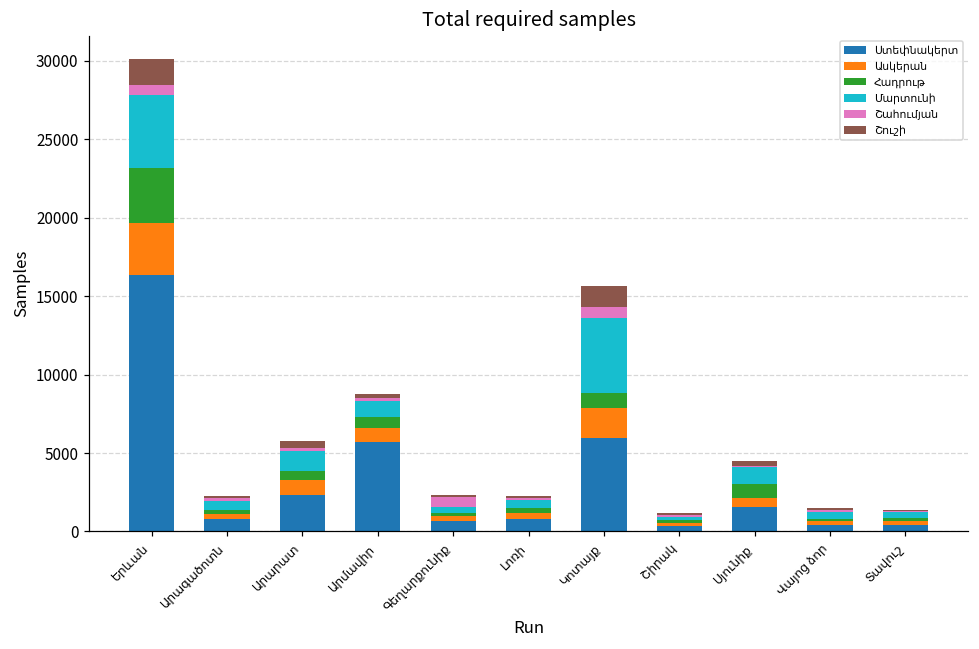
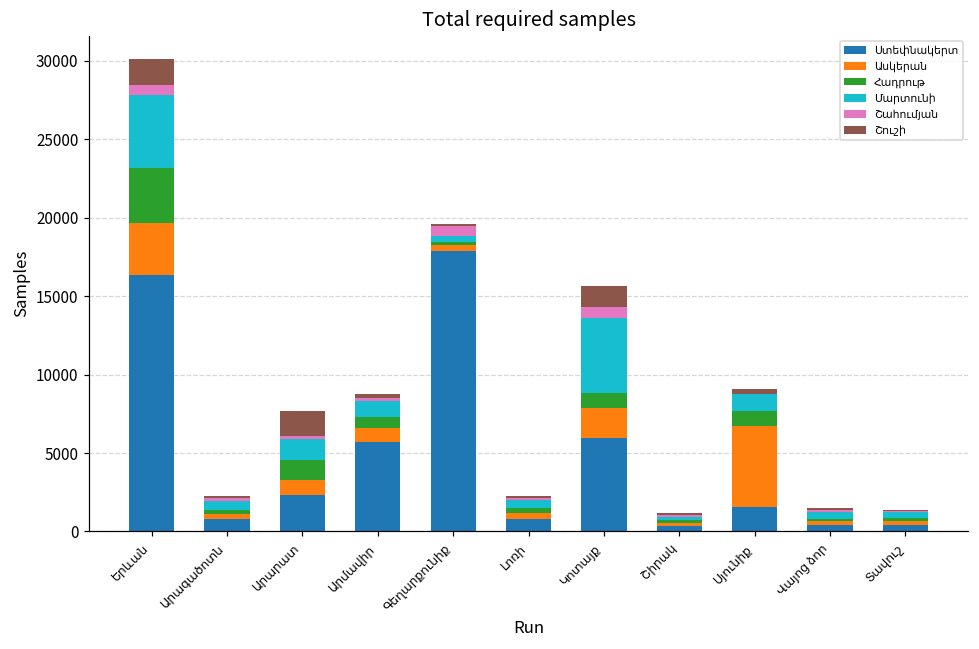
Հադրութ, Արարատ: 600 -> 1300
Շուշի, Արարատ: 400 -> 1600
Ստեփնակերտ, Գեղարքունիք: 600 -> 17900
Ասկերան, Սյունիք: 500 -> 5100
